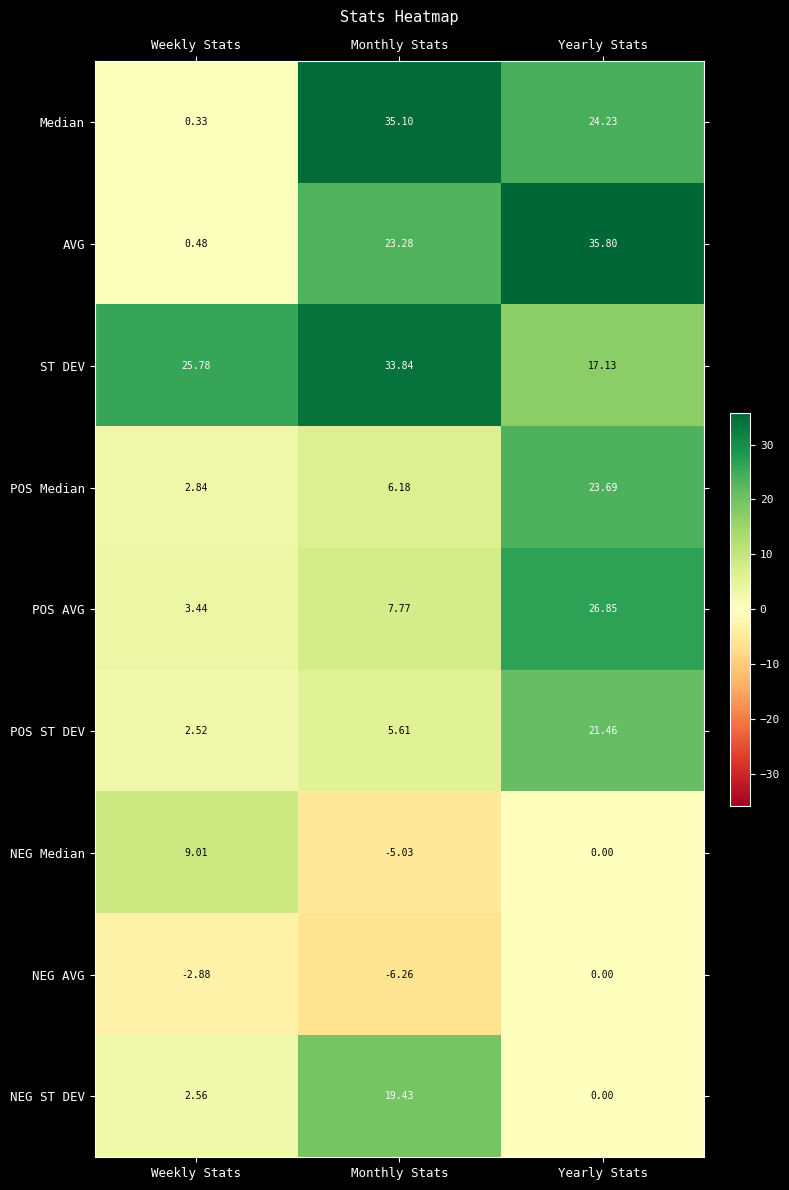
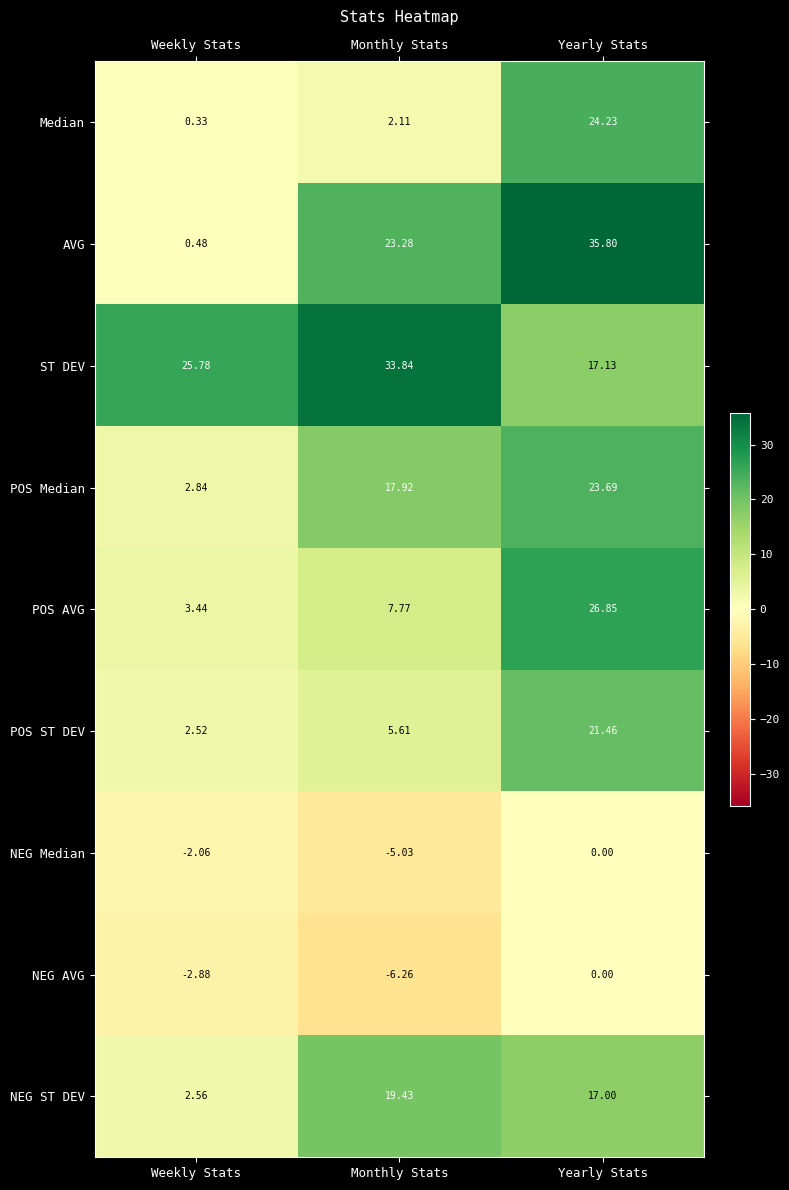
Median, Monthly Stats: 35.10 -> 2.11
POS Median, Monthly Stats: 6.18 -> 17.92
NEG Median, Weekly Stats: 9.01 -> -2.06
NEG ST DEV, Yearly Stats: 0.00 -> 17.00
